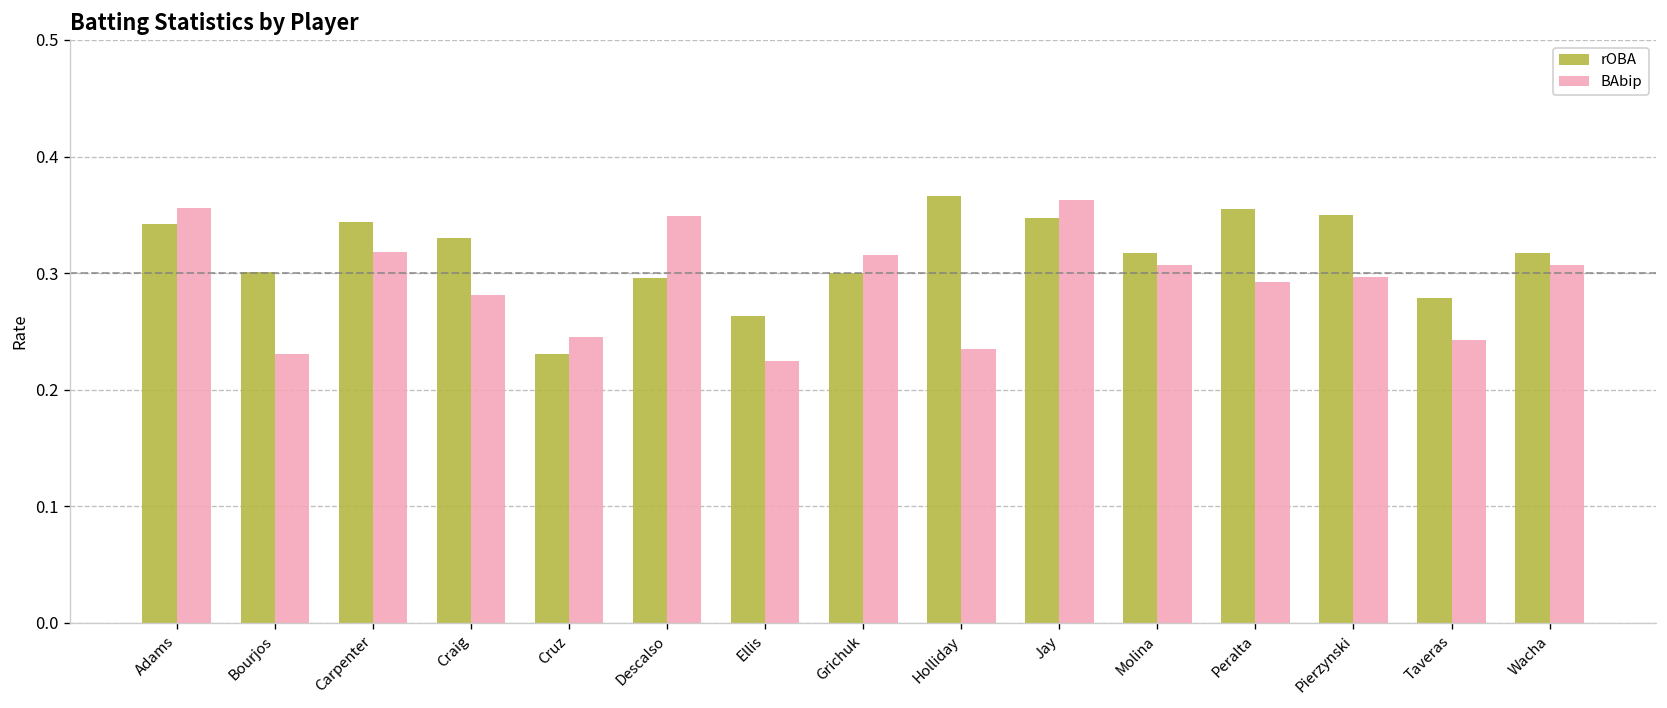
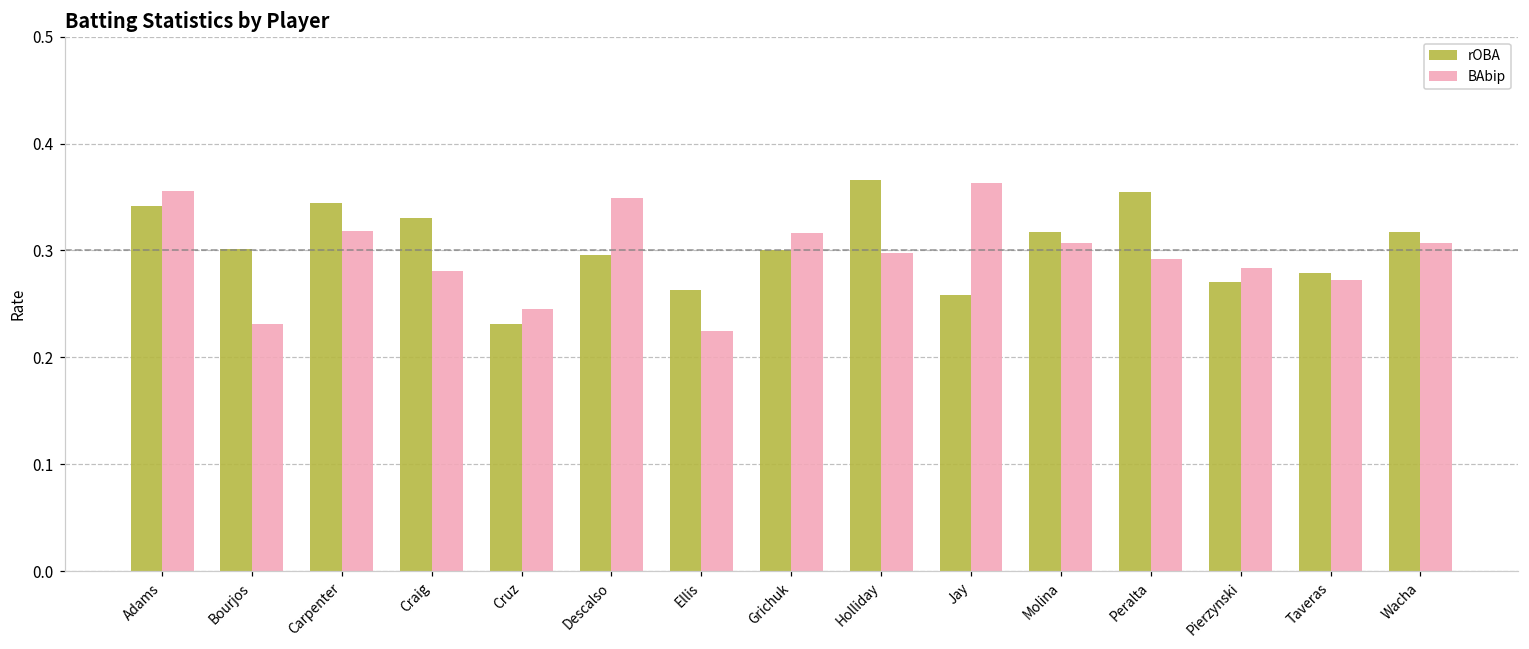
BAbip, Holliday: 0.24 -> 0.30
rOBA, Jay: 0.35 -> 0.26
rOBA, Pierzynski: 0.35 -> 0.27
BAbip, Pierzynski: 0.30 -> 0.28
BAbip, Taveras: 0.24 -> 0.27
